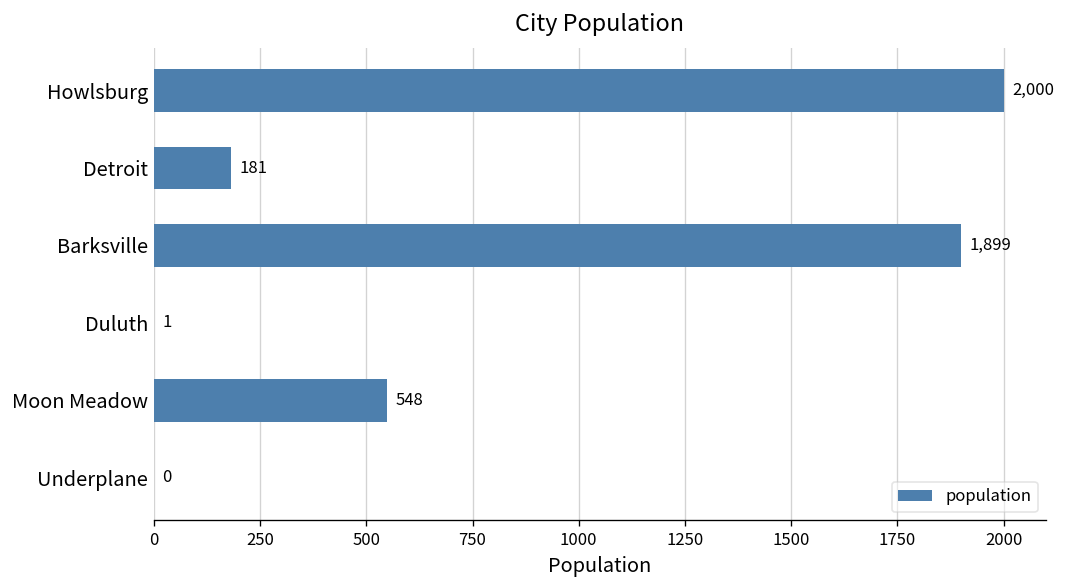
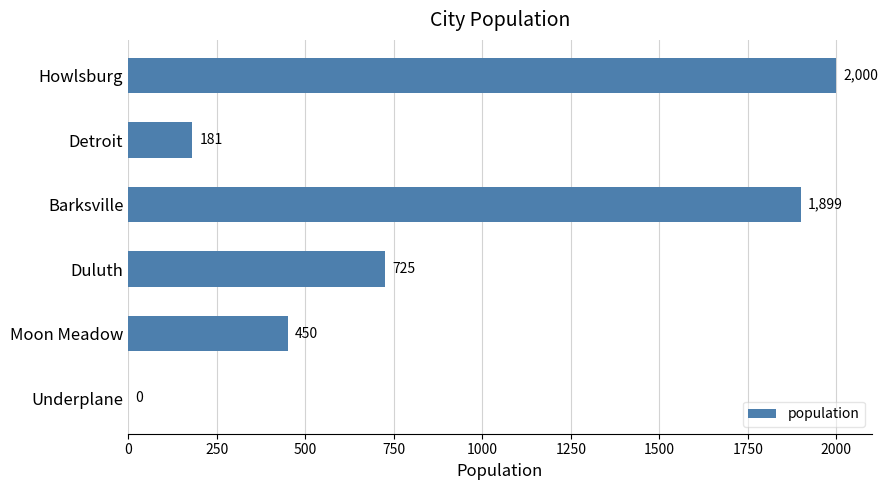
Duluth: 1 -> 725
Moon Meadow: 548 -> 450
